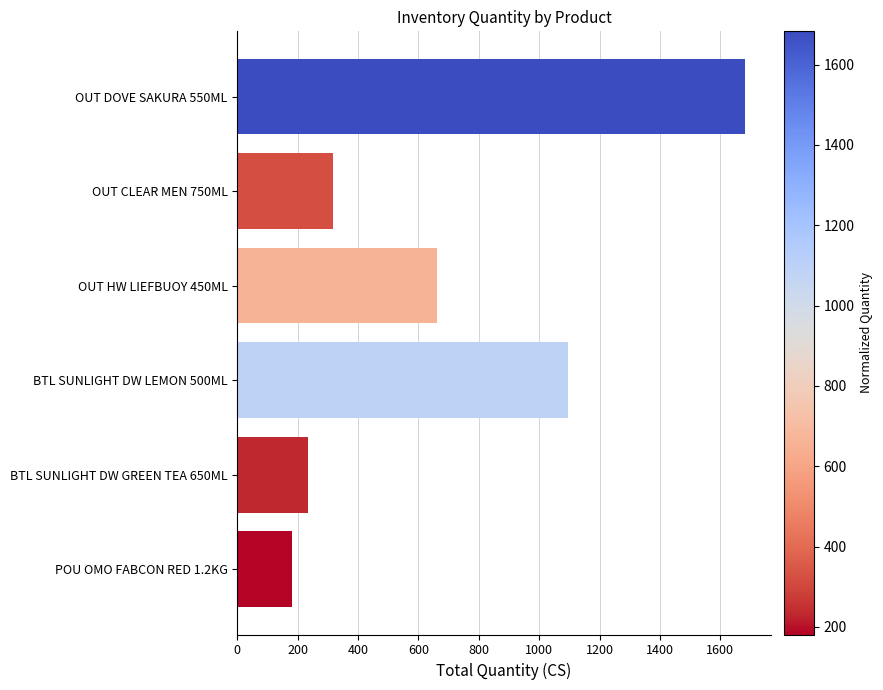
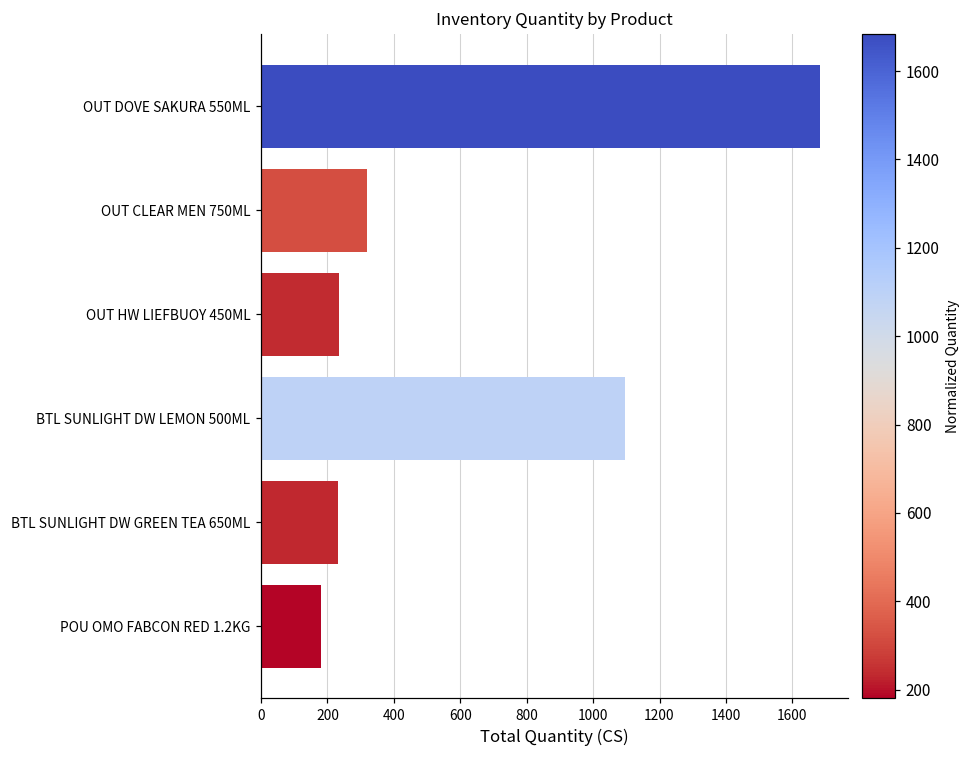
OUT HW LIEFBUOY 450ML: 660 -> 240
